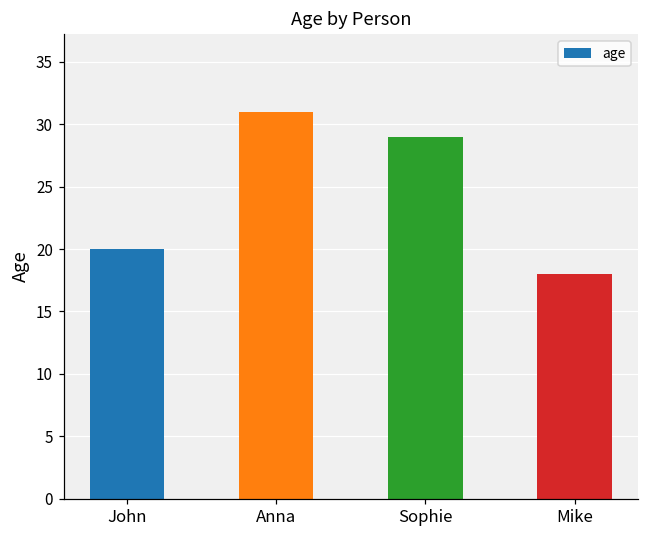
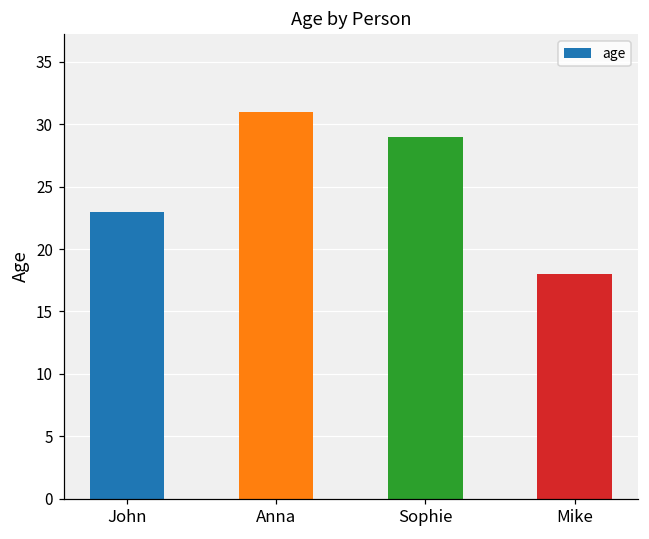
John: 20 -> 23
